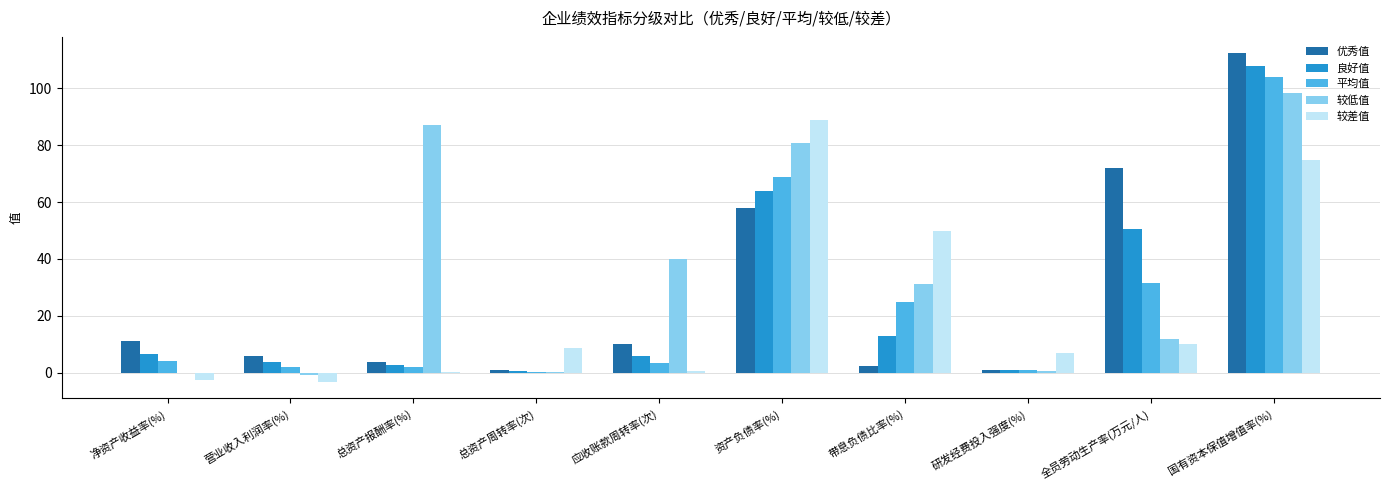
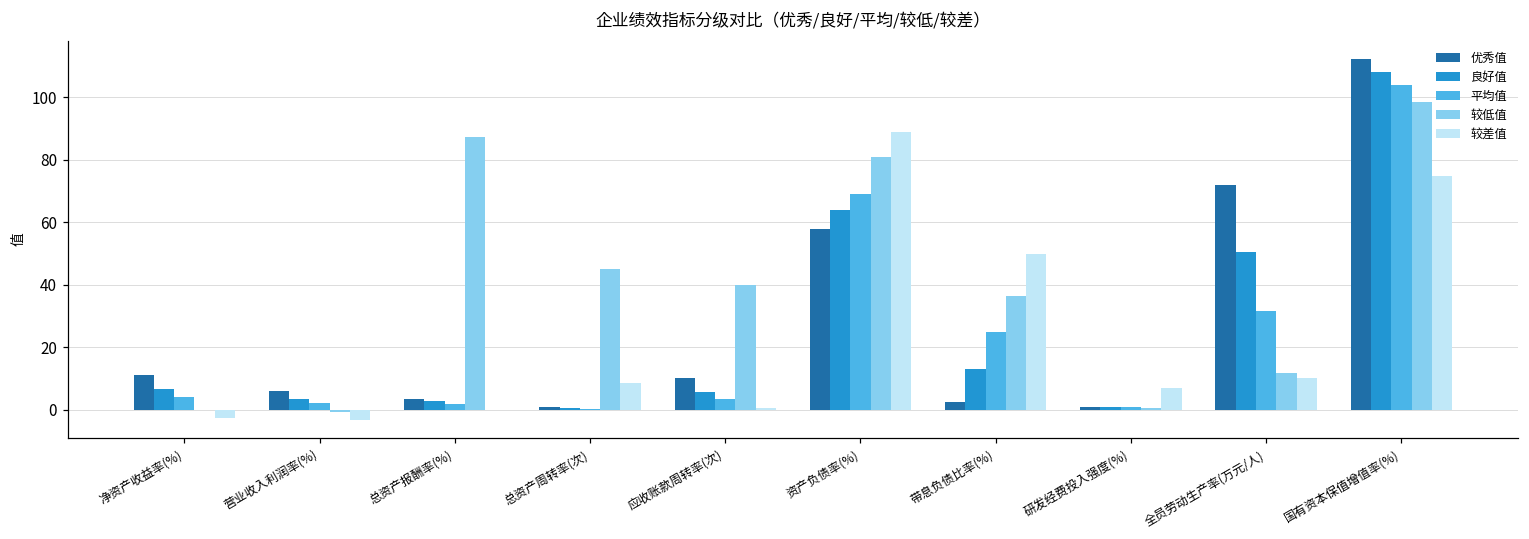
较低值, 总资产周转率(次): 0 -> 45
较低值, 带息负债比率(%): 31 -> 36
